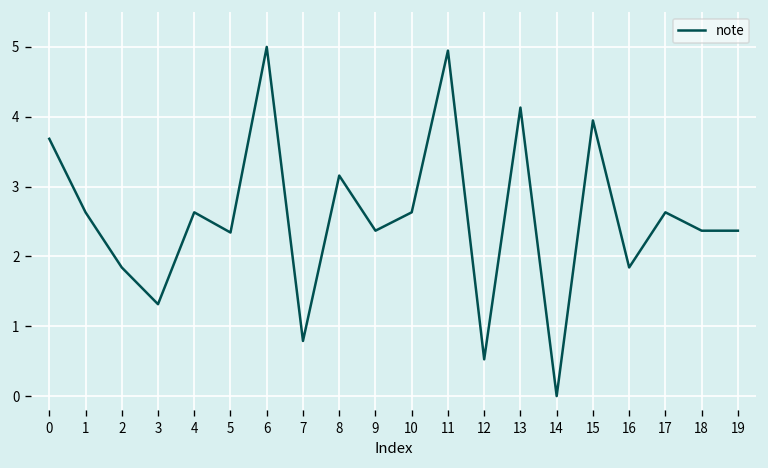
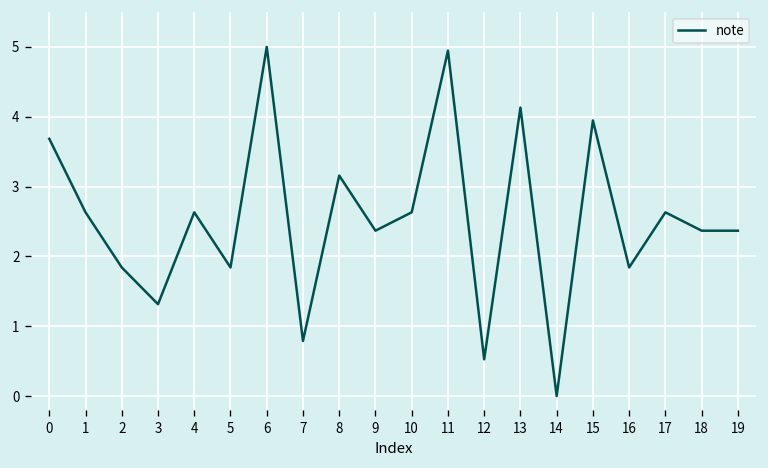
5: 2.3 -> 1.8
